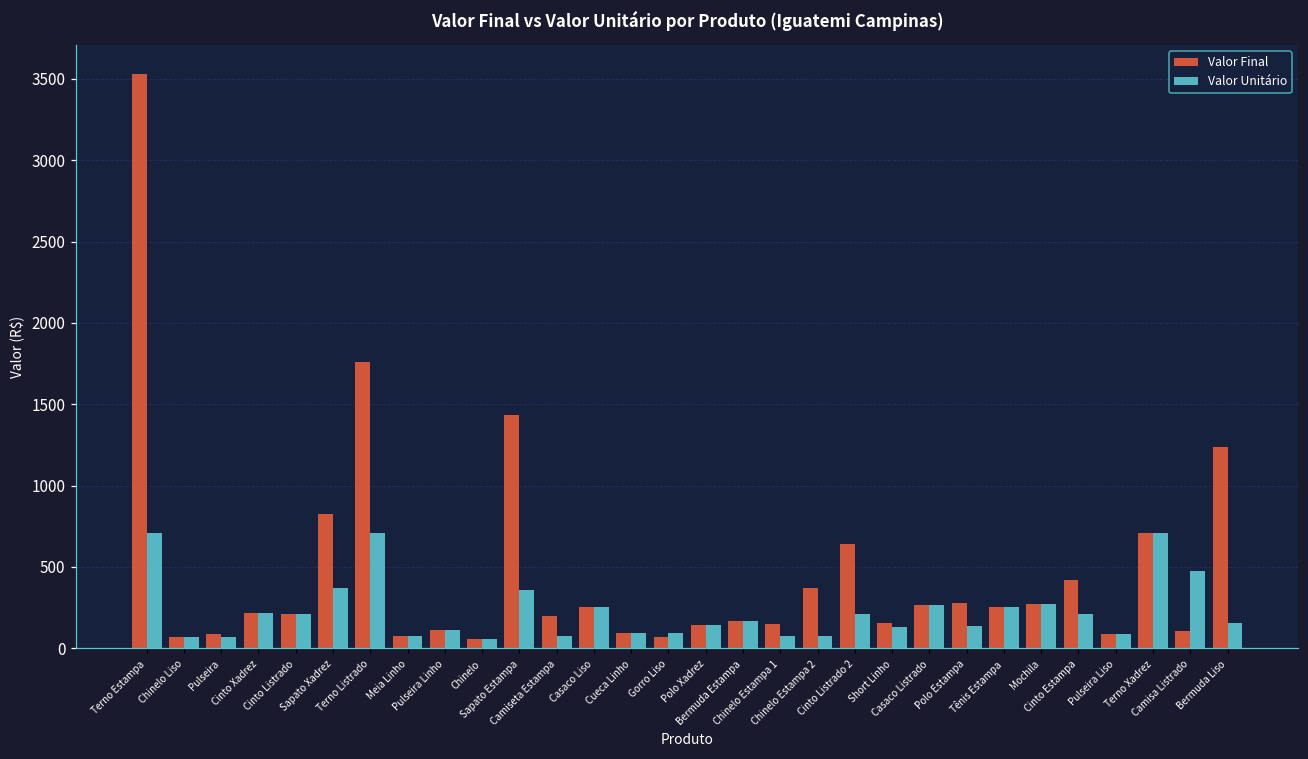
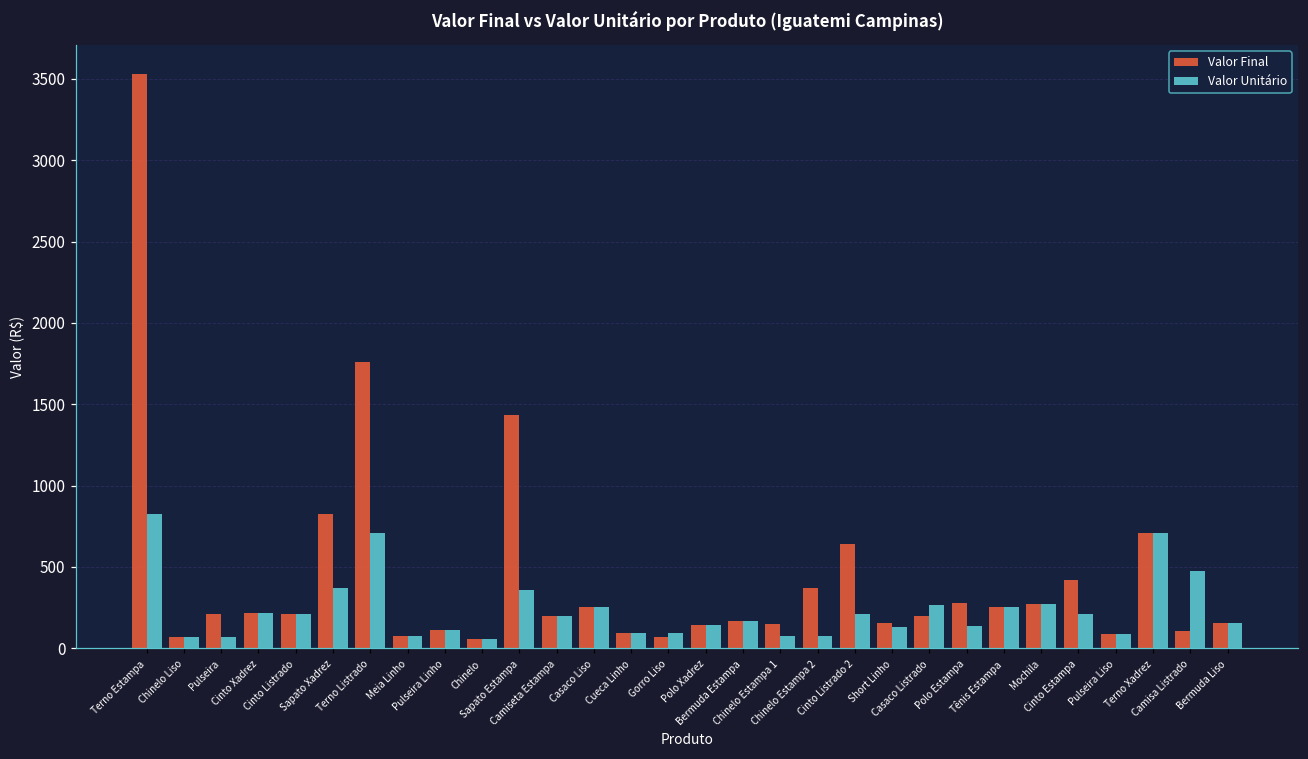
Valor Unitário, Terno Estampa: 710 -> 830
Valor Final, Pulseira: 90 -> 210
Valor Unitário, Camiseta Estampa: 70 -> 200
Valor Final, Casaco Listrado: 270 -> 200
Valor Final, Bermuda Liso: 1240 -> 160
